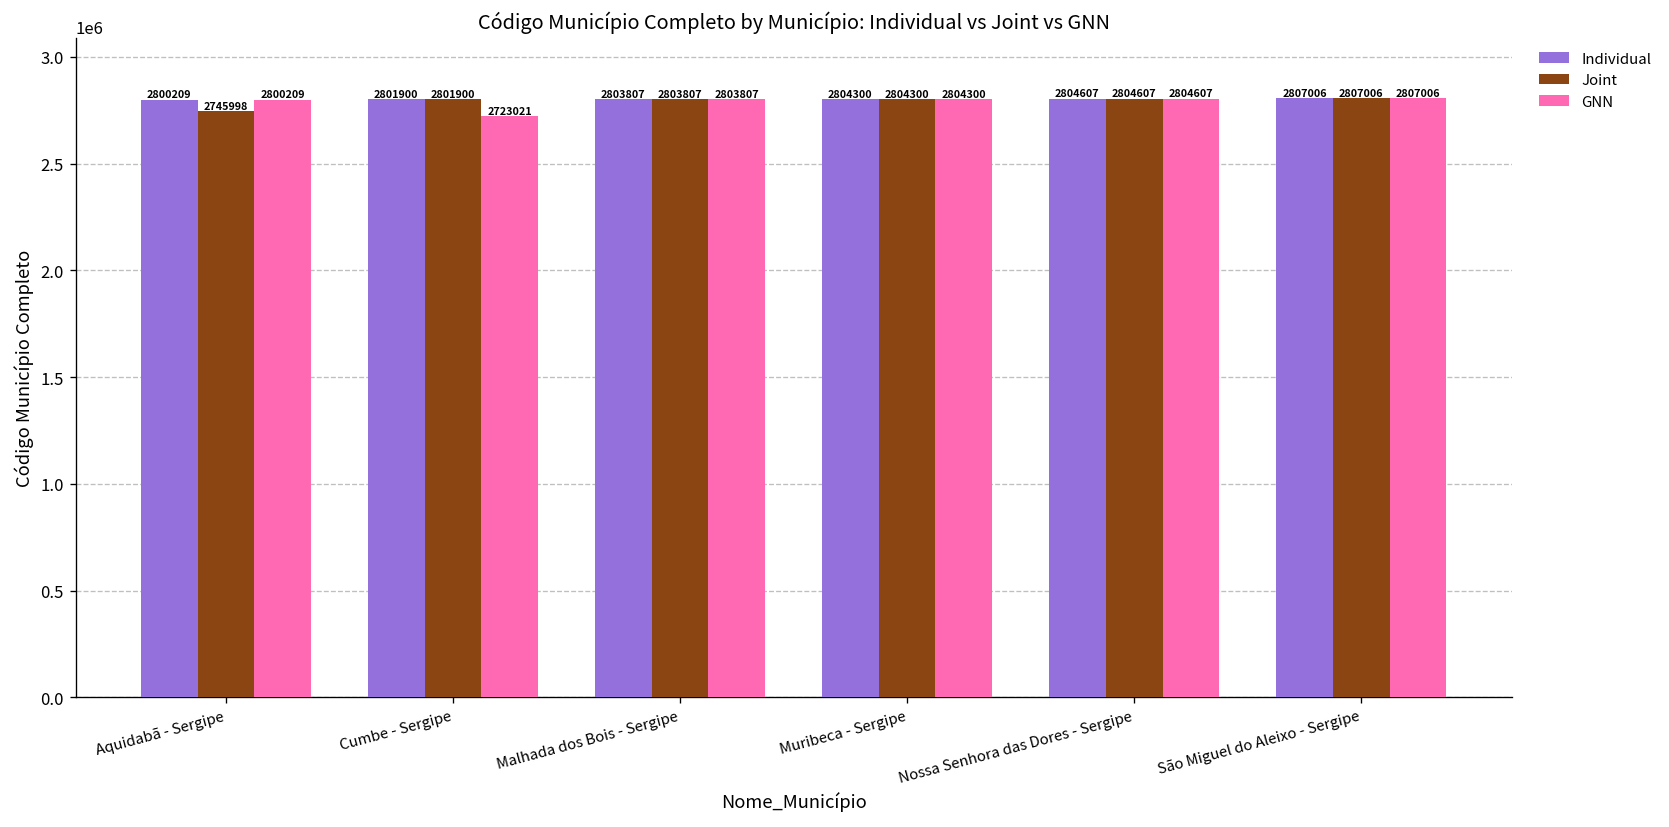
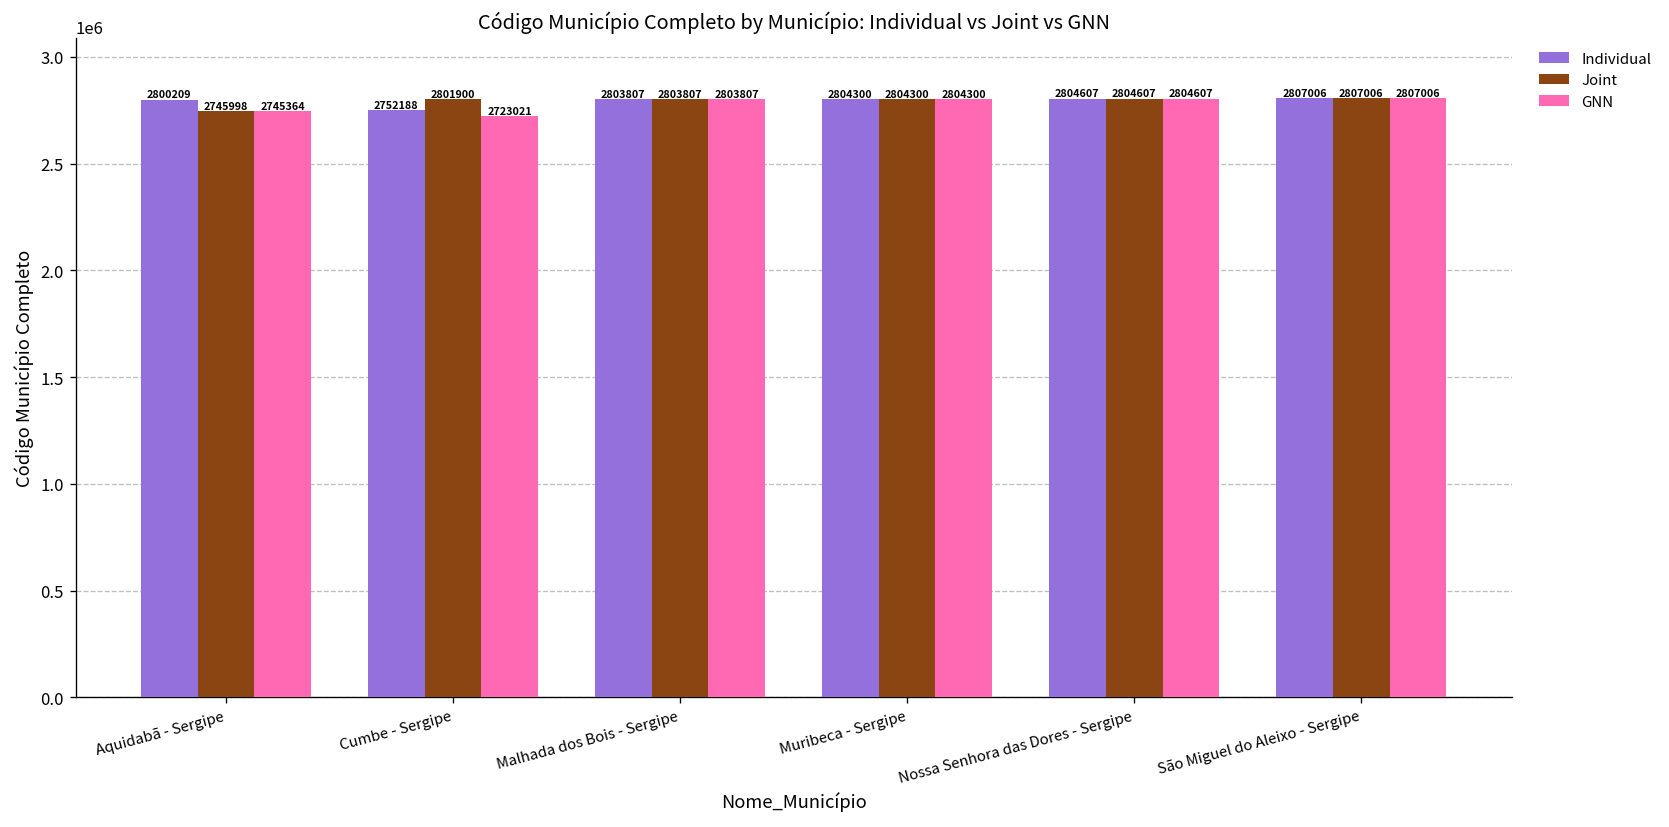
GNN, Aquidabã - Sergipe: 2800209 -> 2745364
Individual, Cumbe - Sergipe: 2801900 -> 2752188
